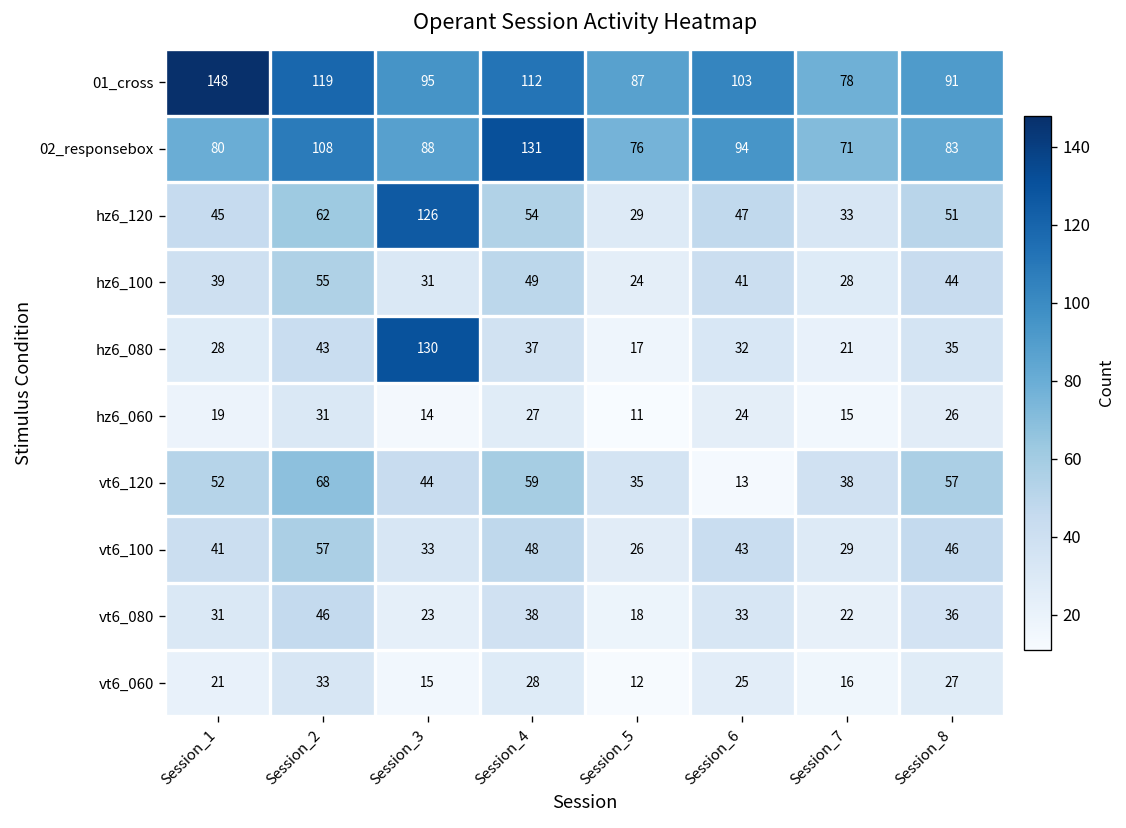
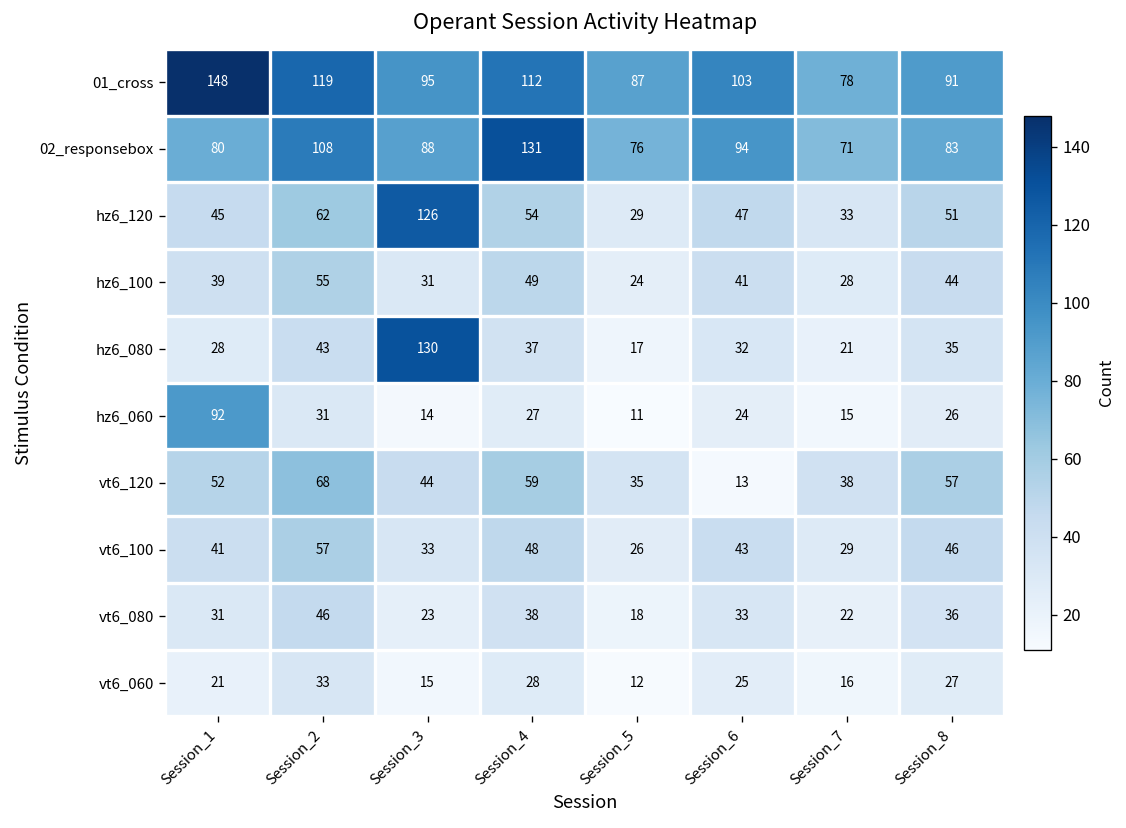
hz6_060, Session_1: 19 -> 92
